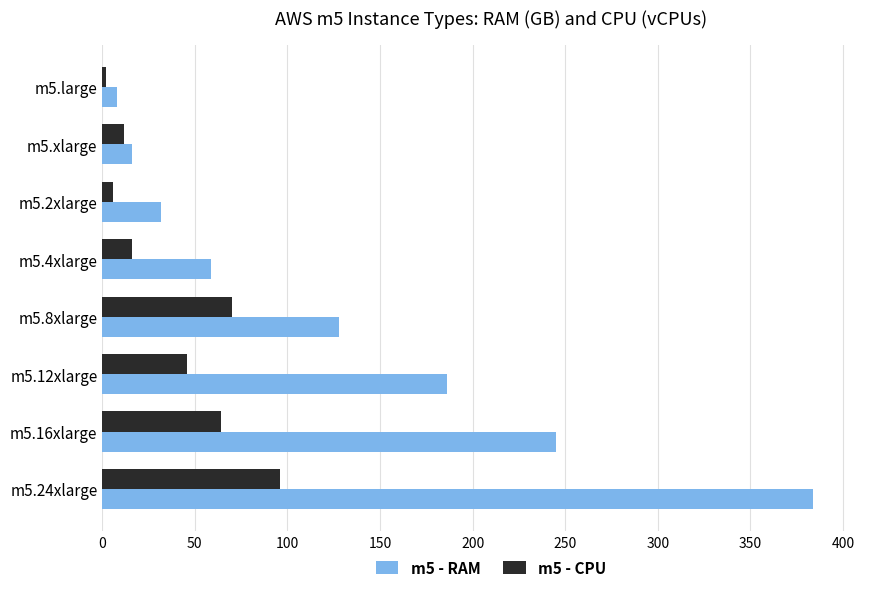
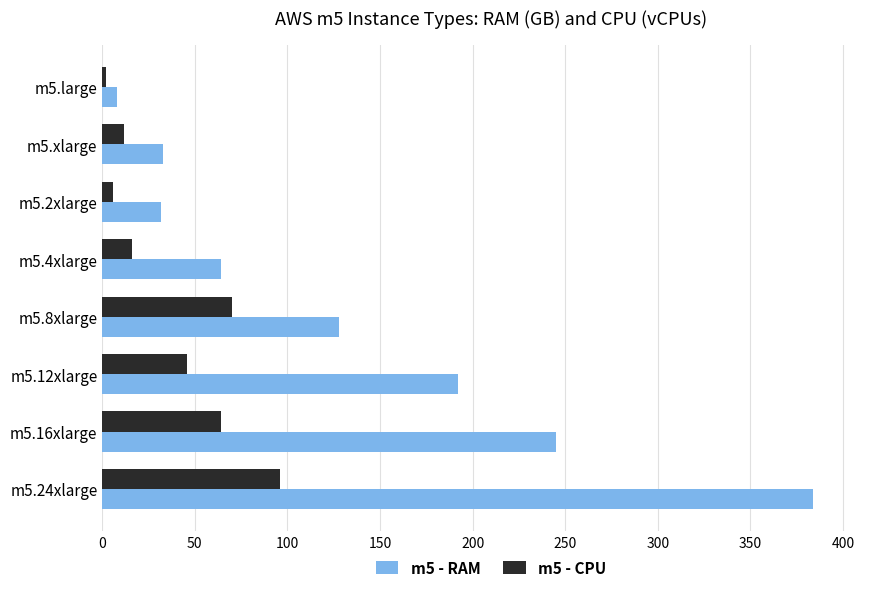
m5 - RAM, m5.xlarge: 16 -> 33
m5 - RAM, m5.4xlarge: 59 -> 64
m5 - RAM, m5.12xlarge: 186 -> 192
